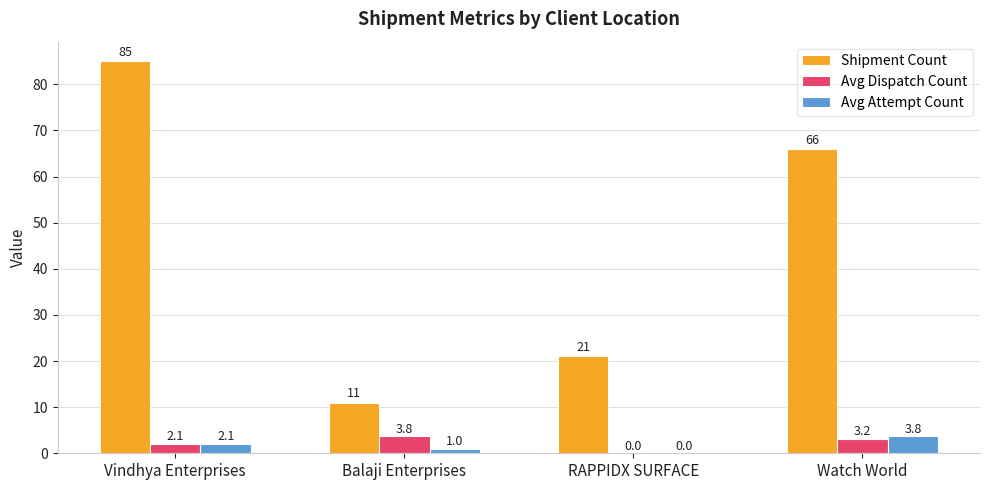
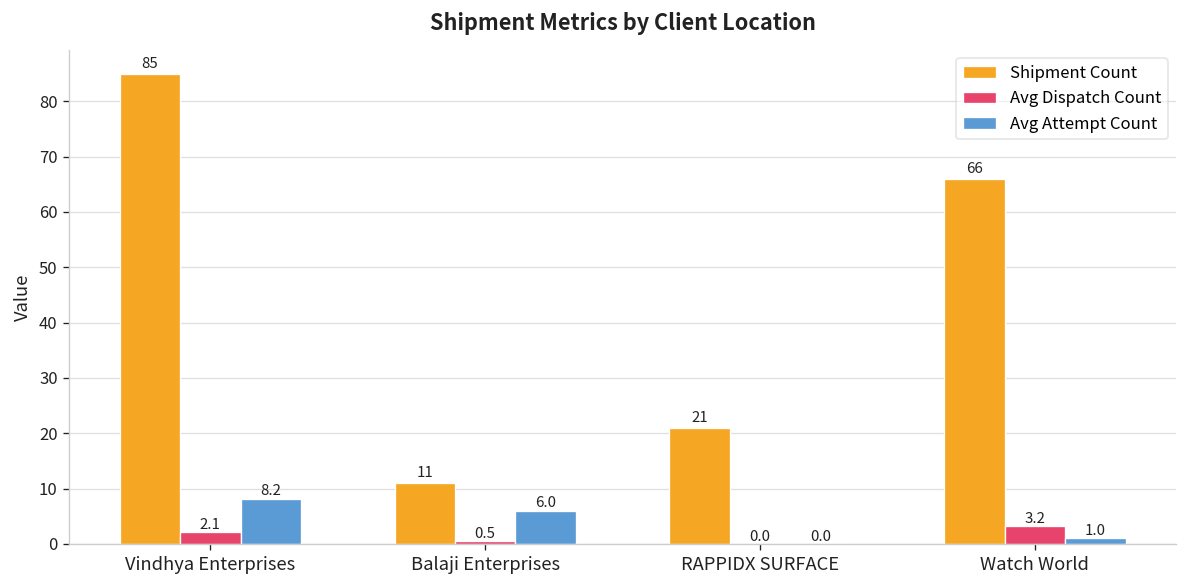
Avg Attempt Count, Vindhya Enterprises: 2.1 -> 8.2
Avg Dispatch Count, Balaji Enterprises: 3.8 -> 0.5
Avg Attempt Count, Balaji Enterprises: 1.0 -> 6.0
Avg Attempt Count, Watch World: 3.8 -> 1.0
